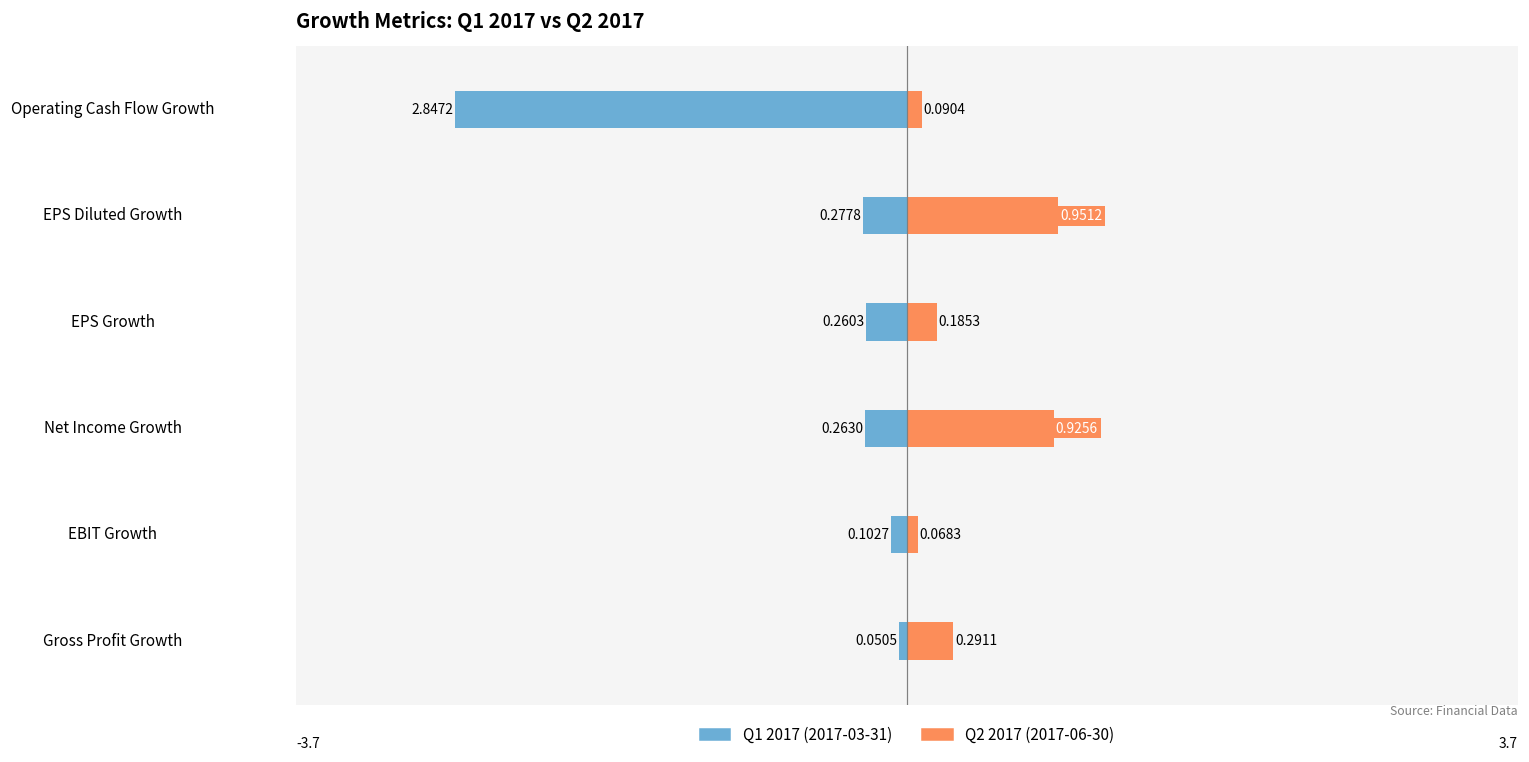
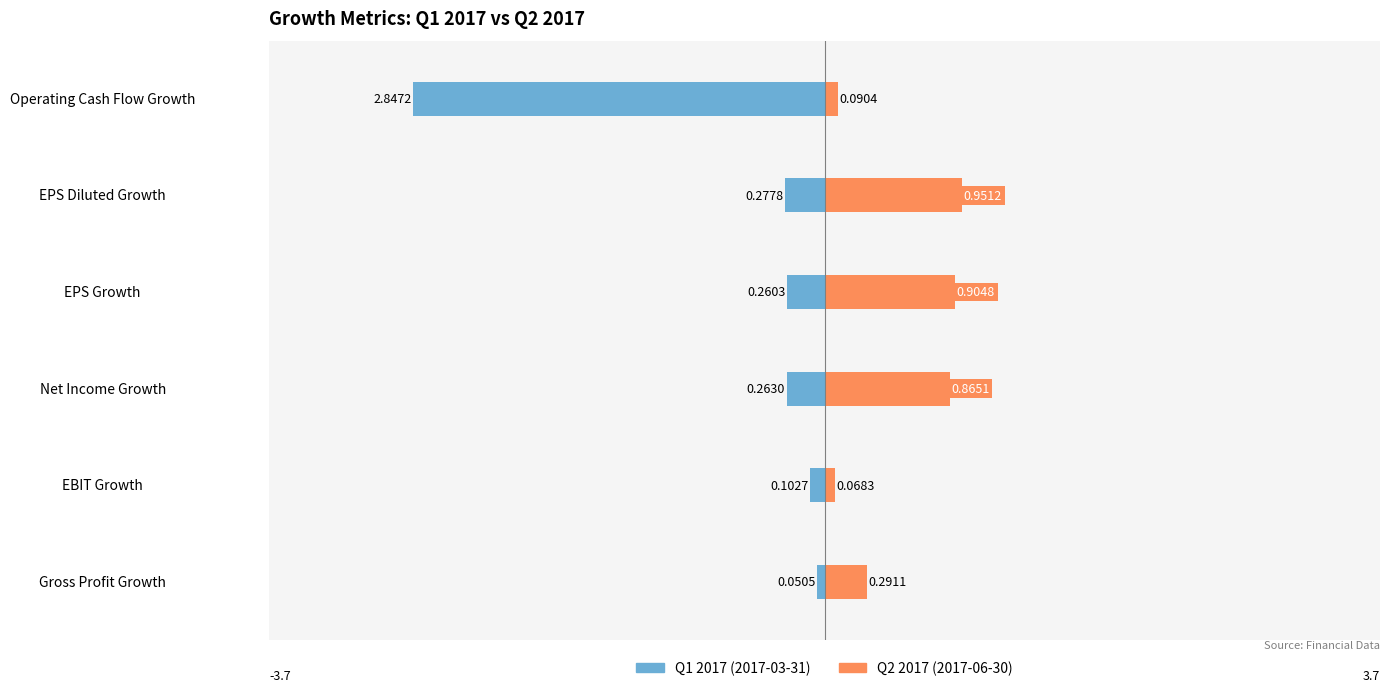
Q2 2017 (2017-06-30), EPS Growth: 0.1853 -> 0.9048
Q2 2017 (2017-06-30), Net Income Growth: 0.9256 -> 0.8651
